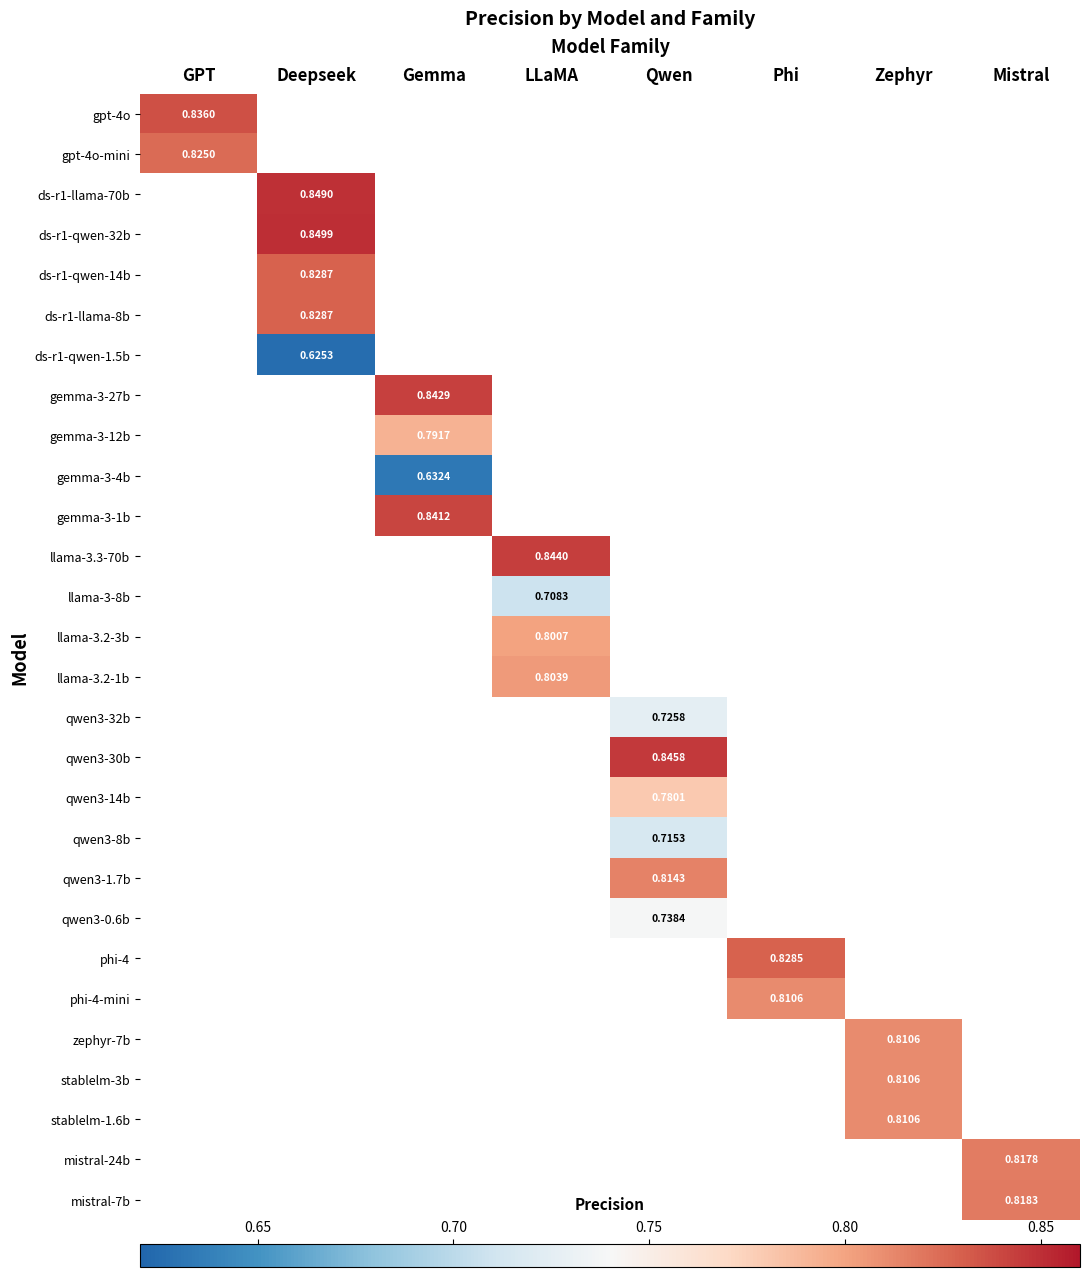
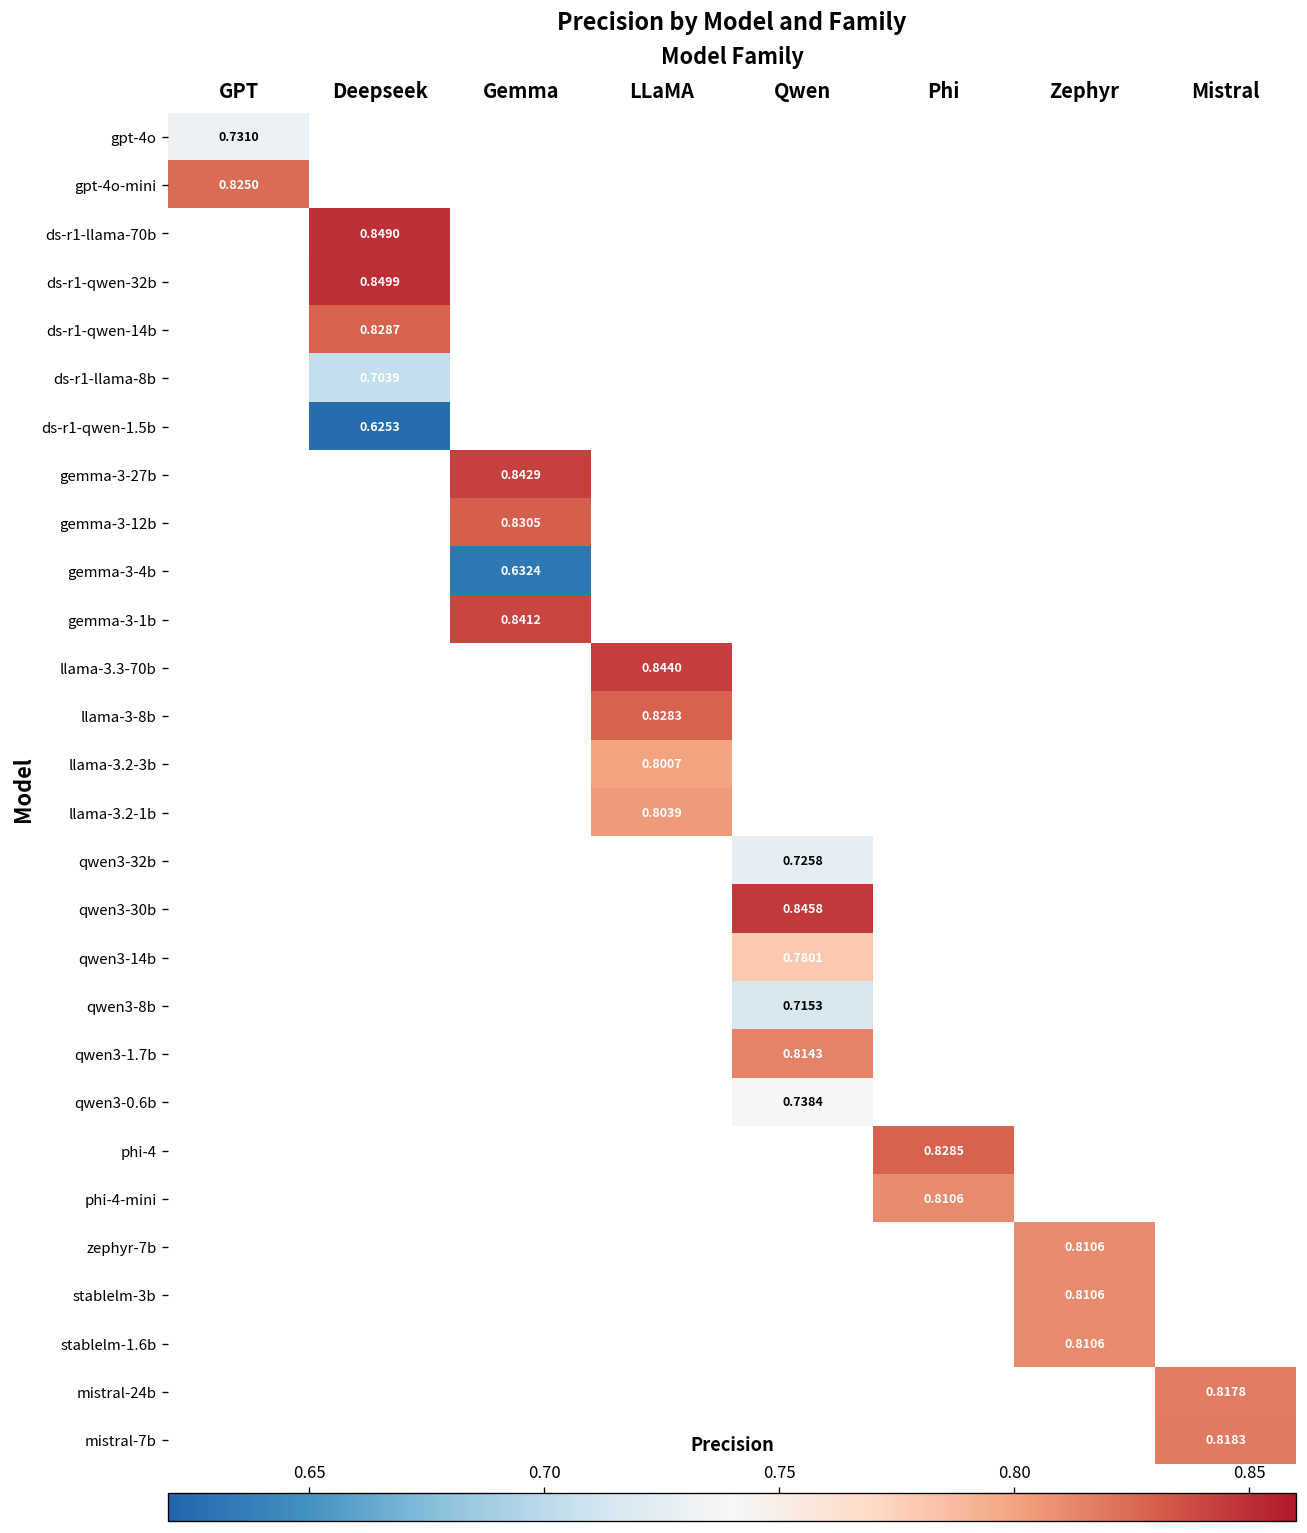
gpt-4o, GPT: 0.8360 -> 0.7310
ds-r1-llama-8b, Deepseek: 0.8287 -> 0.7039
gemma-3-12b, Gemma: 0.7917 -> 0.8305
llama-3-8b, LLaMA: 0.7083 -> 0.8283
